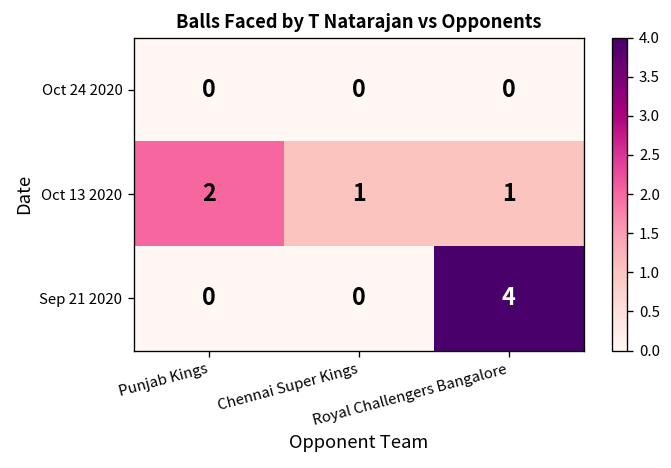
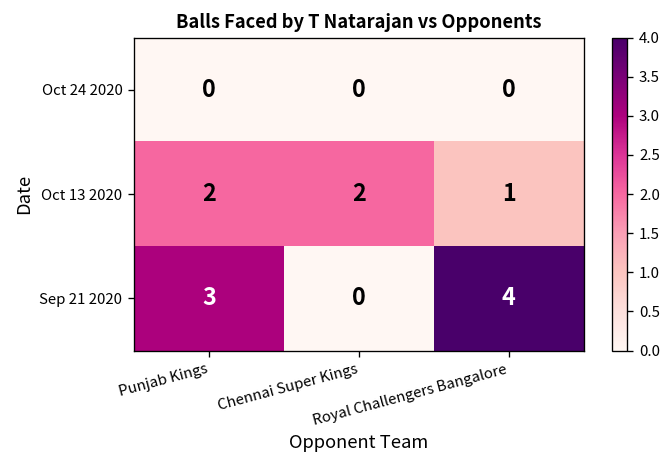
Oct 13 2020, Chennai Super Kings: 1 -> 2
Sep 21 2020, Punjab Kings: 0 -> 3
